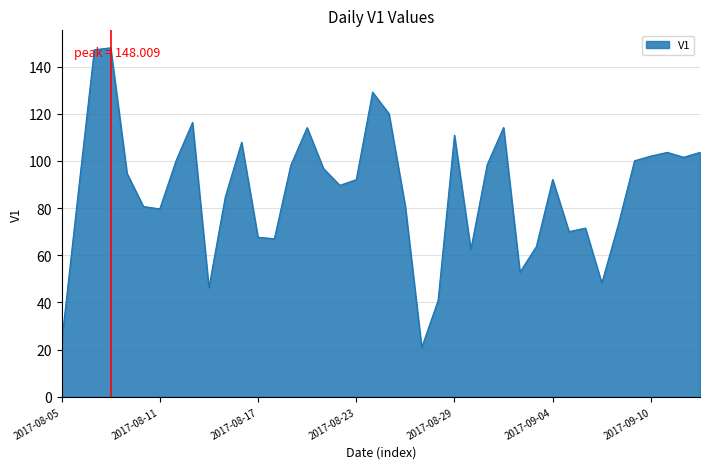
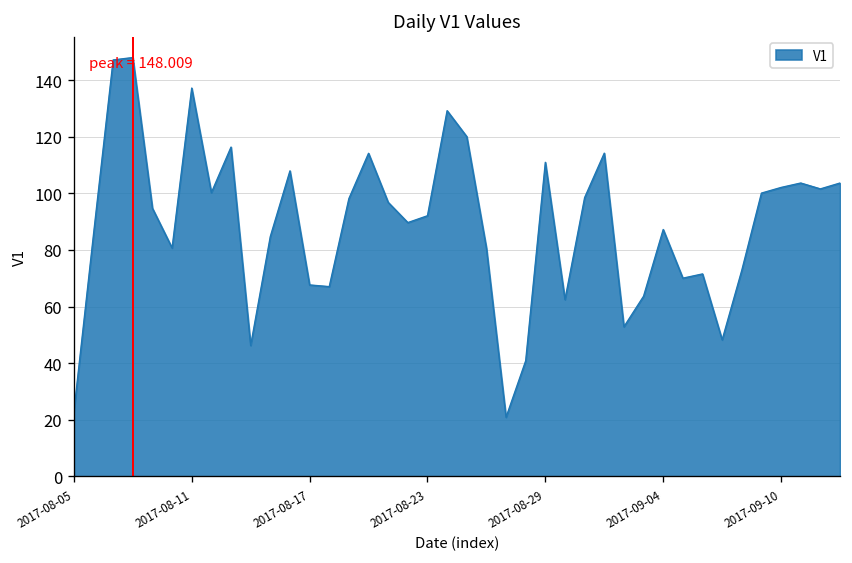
2017-08-11: 80 -> 137
2017-09-04: 92 -> 87
